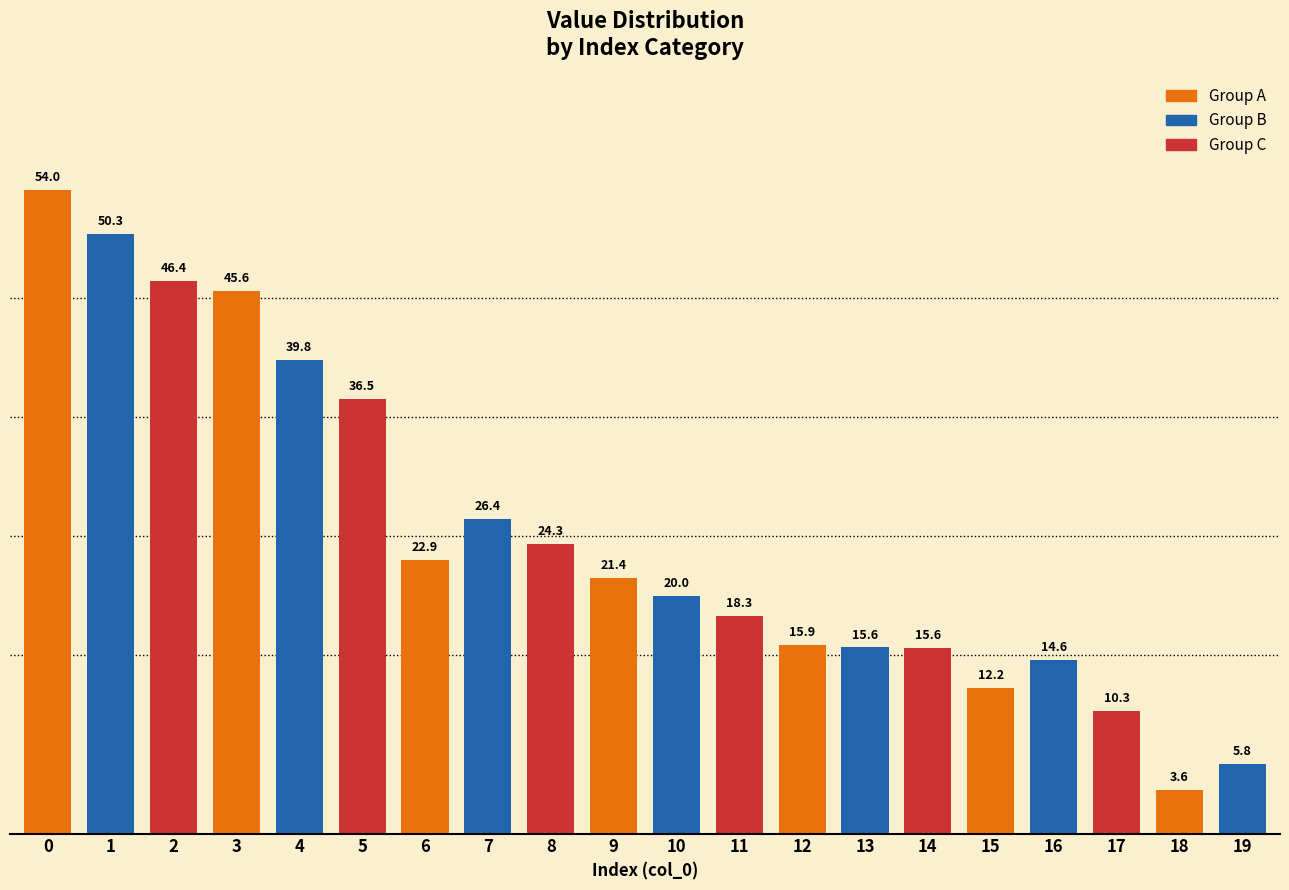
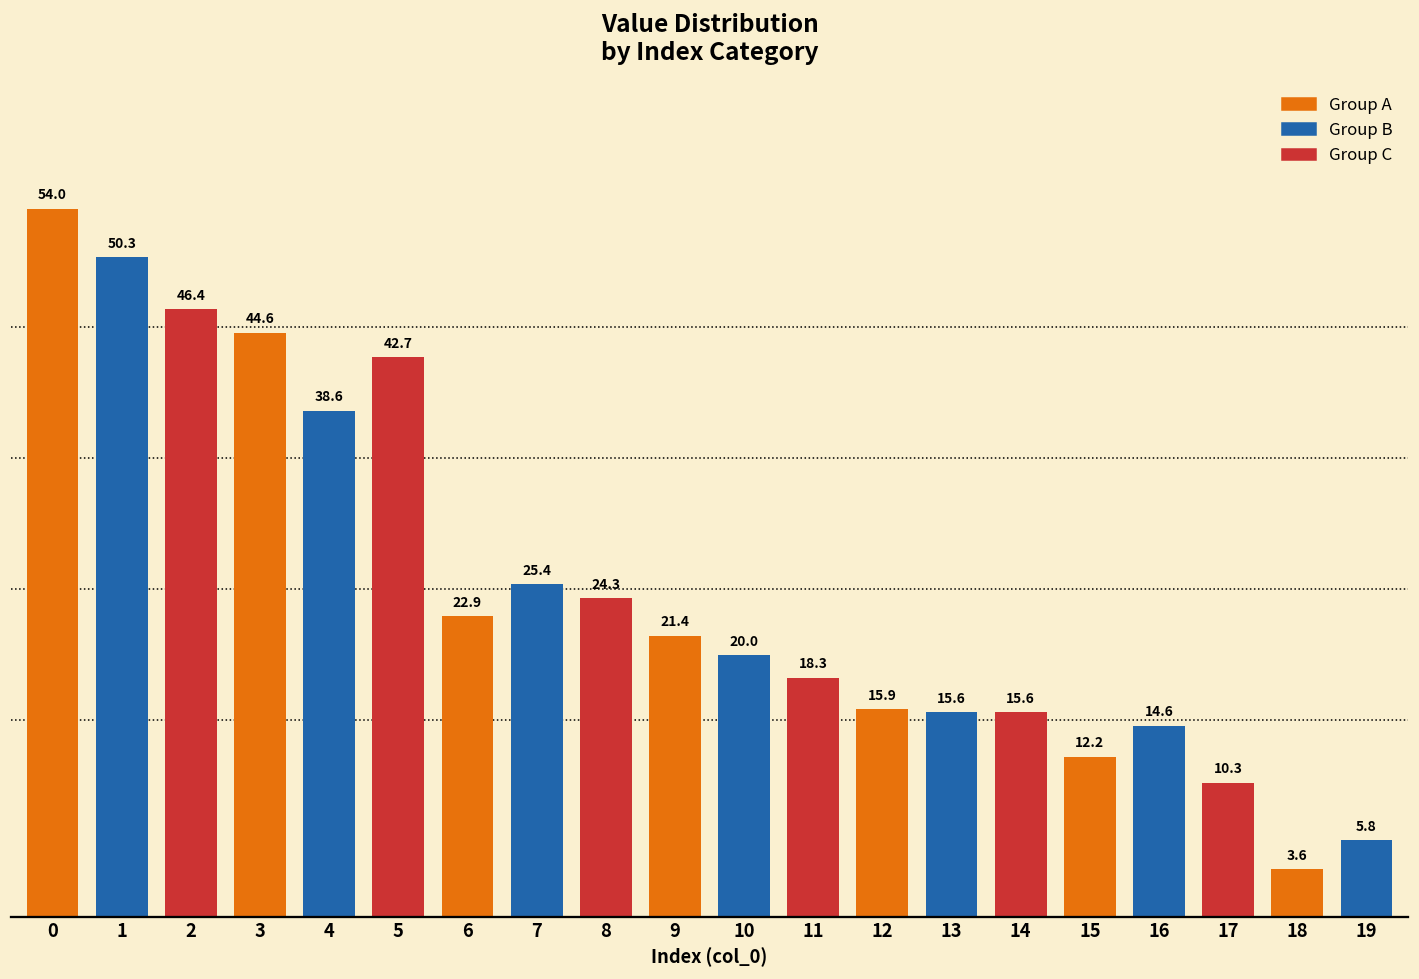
3: 45.6 -> 44.6
4: 39.8 -> 38.6
5: 36.5 -> 42.7
7: 26.4 -> 25.4
